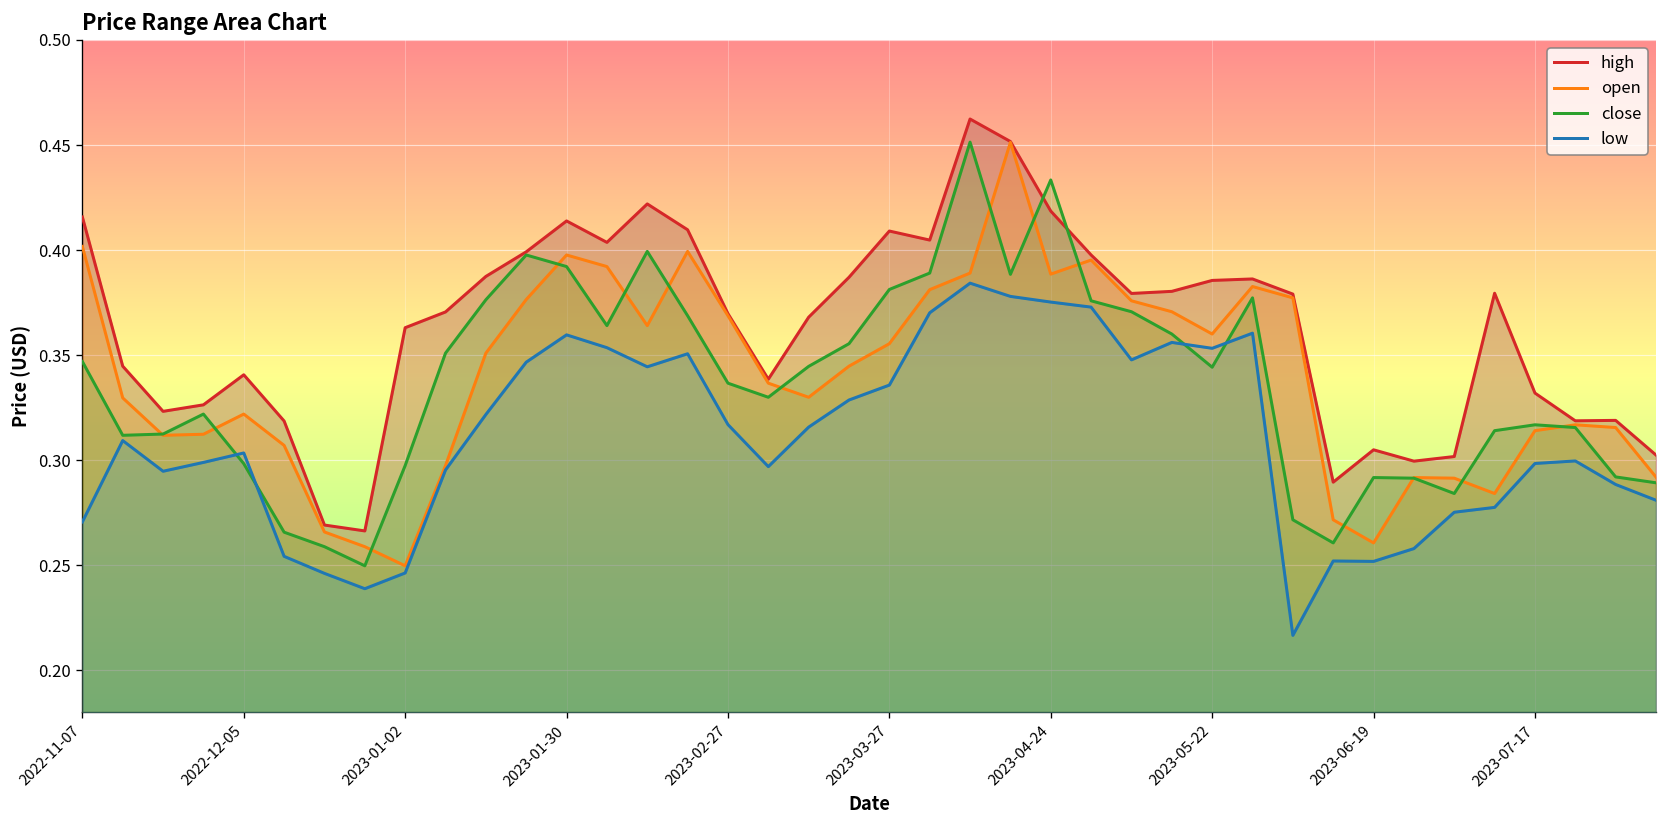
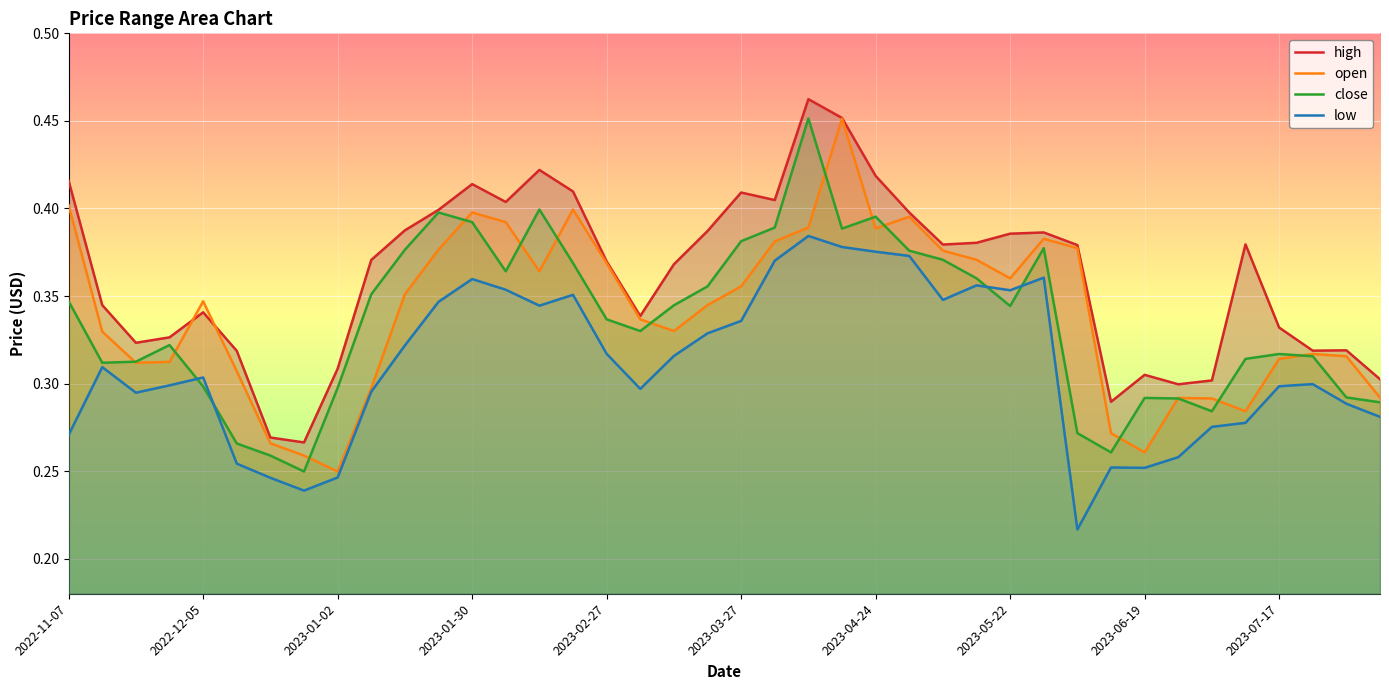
open, 2022-12-05: 0.322 -> 0.347
high, 2023-01-02: 0.363 -> 0.309
close, 2023-04-24: 0.433 -> 0.395
